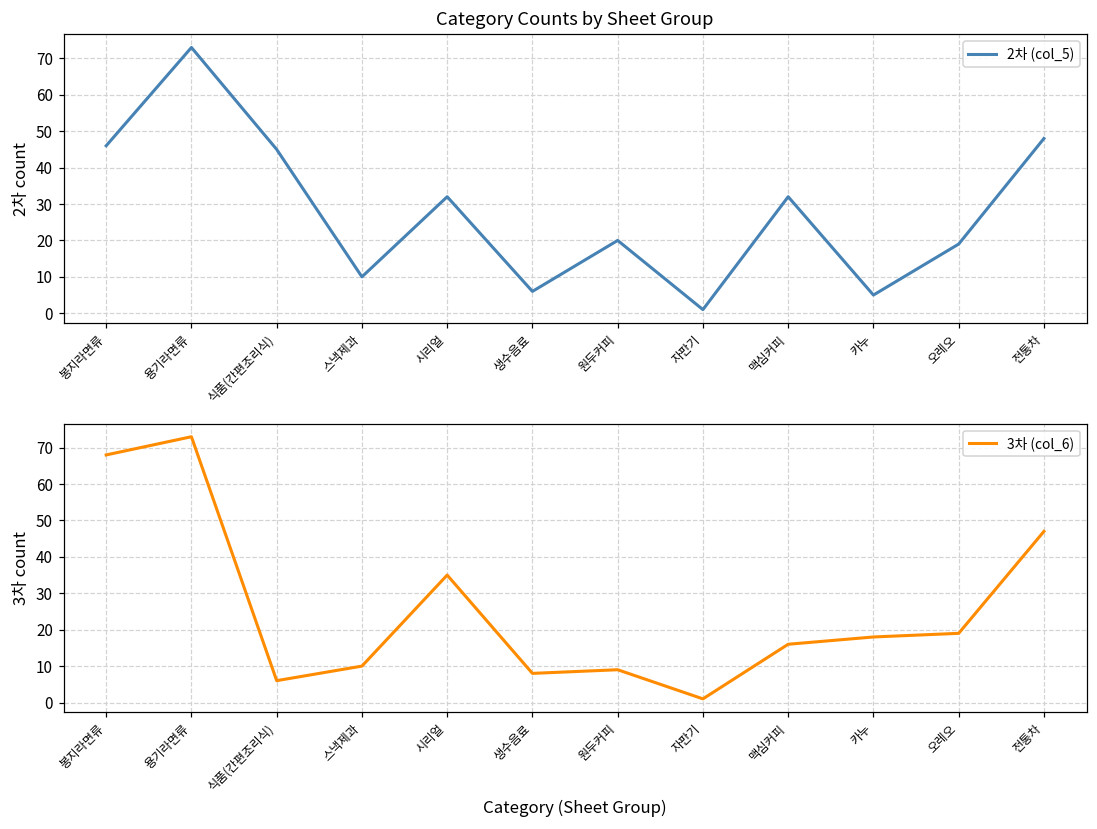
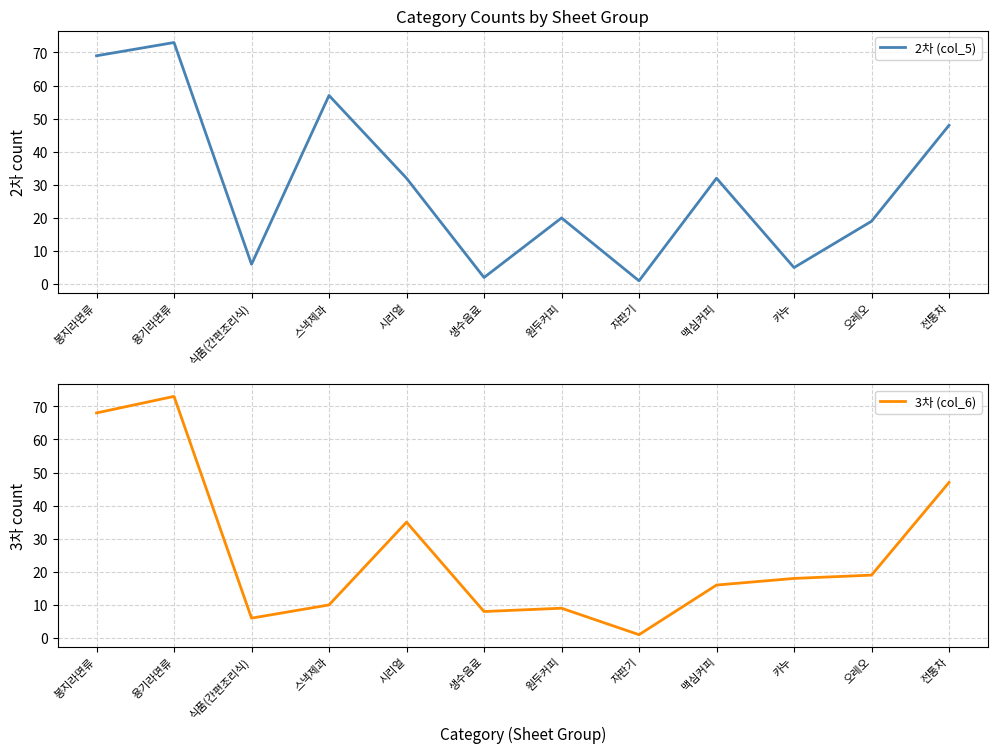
Category Counts by Sheet Group, 봉지라면류: 46 -> 69
Category Counts by Sheet Group, 식품(간편조리식): 45 -> 6
Category Counts by Sheet Group, 스낵제과: 10 -> 57
Category Counts by Sheet Group, 생수음료: 6 -> 2
